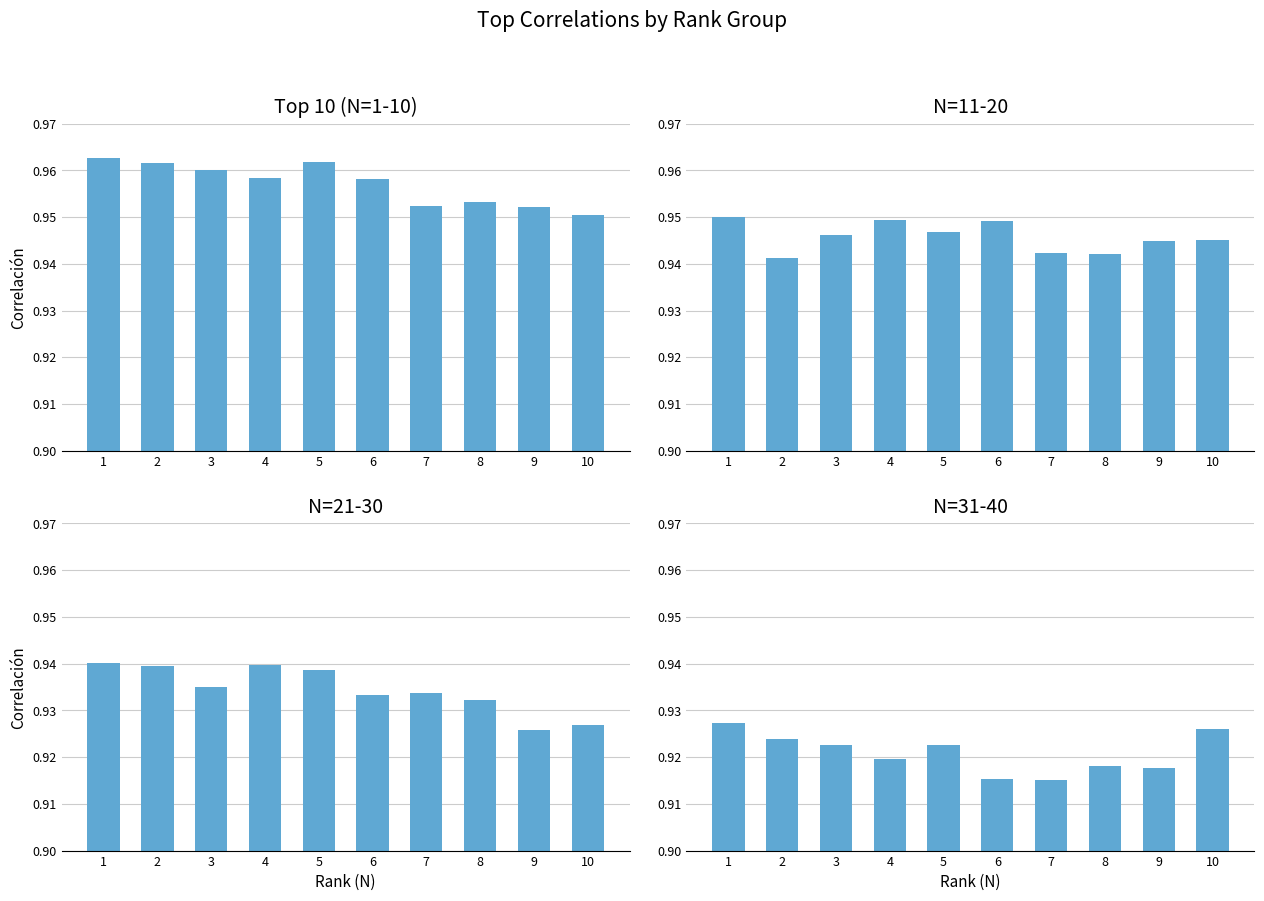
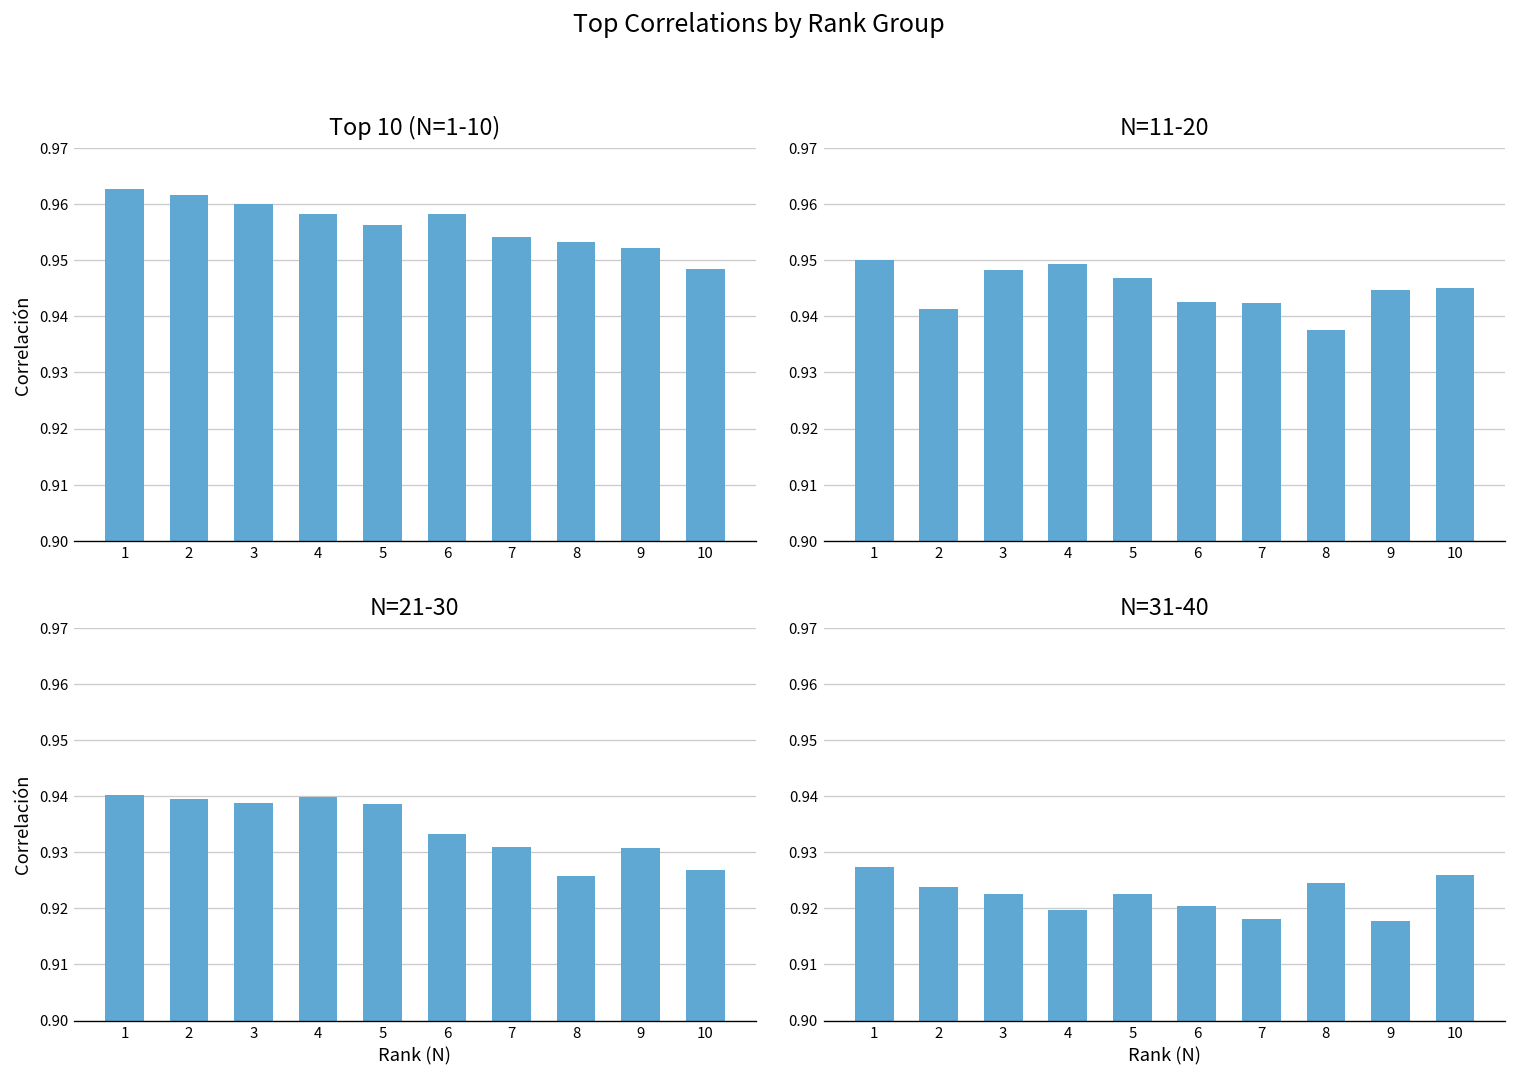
Top 10 (N=1-10), 5: 0.962 -> 0.956
Top 10 (N=1-10), 7: 0.952 -> 0.954
Top 10 (N=1-10), 10: 0.951 -> 0.948
N=11-20, 3: 0.946 -> 0.948
N=11-20, 6: 0.949 -> 0.943
N=11-20, 8: 0.942 -> 0.937
N=21-30, 3: 0.935 -> 0.939
N=21-30, 7: 0.934 -> 0.931
N=21-30, 8: 0.932 -> 0.926
N=21-30, 9: 0.926 -> 0.931
N=31-40, 6: 0.915 -> 0.920
N=31-40, 7: 0.915 -> 0.918
N=31-40, 8: 0.918 -> 0.925
